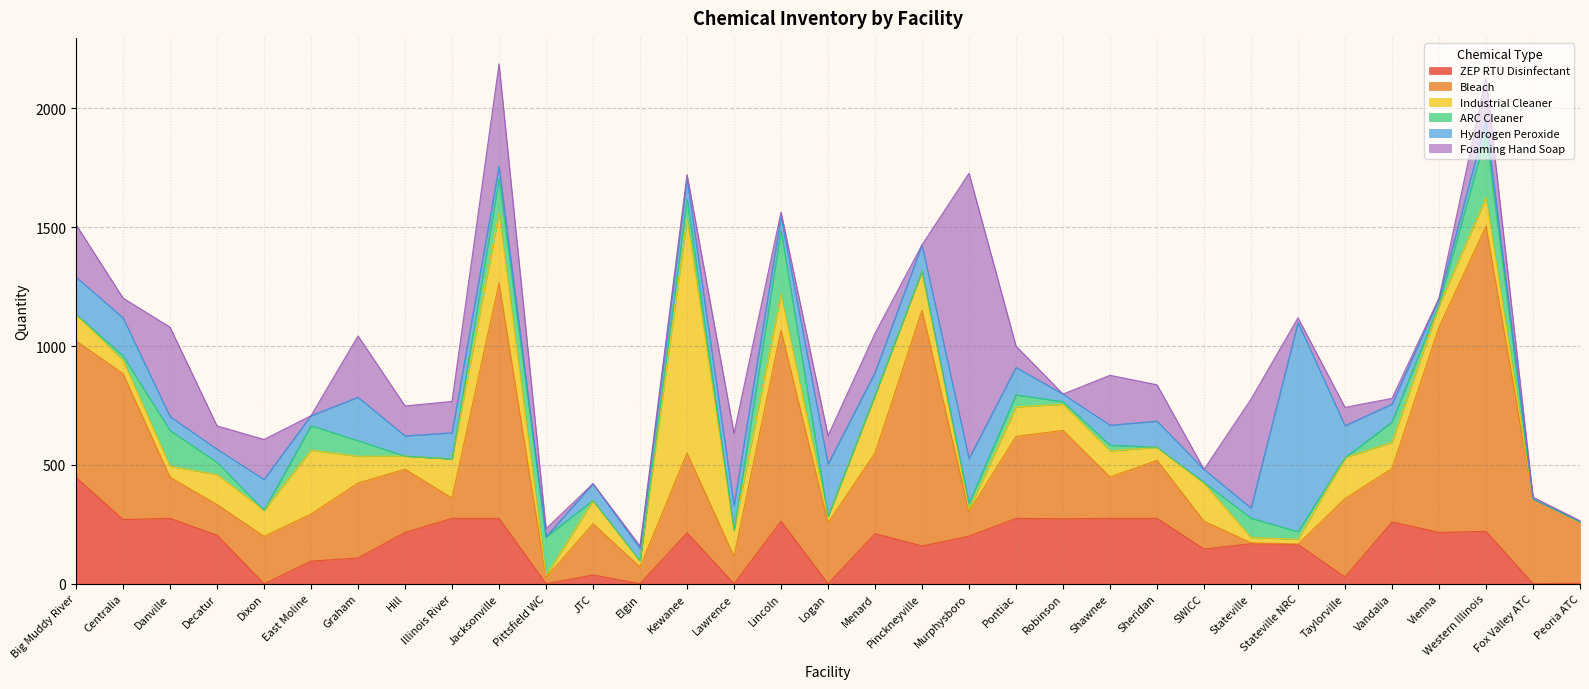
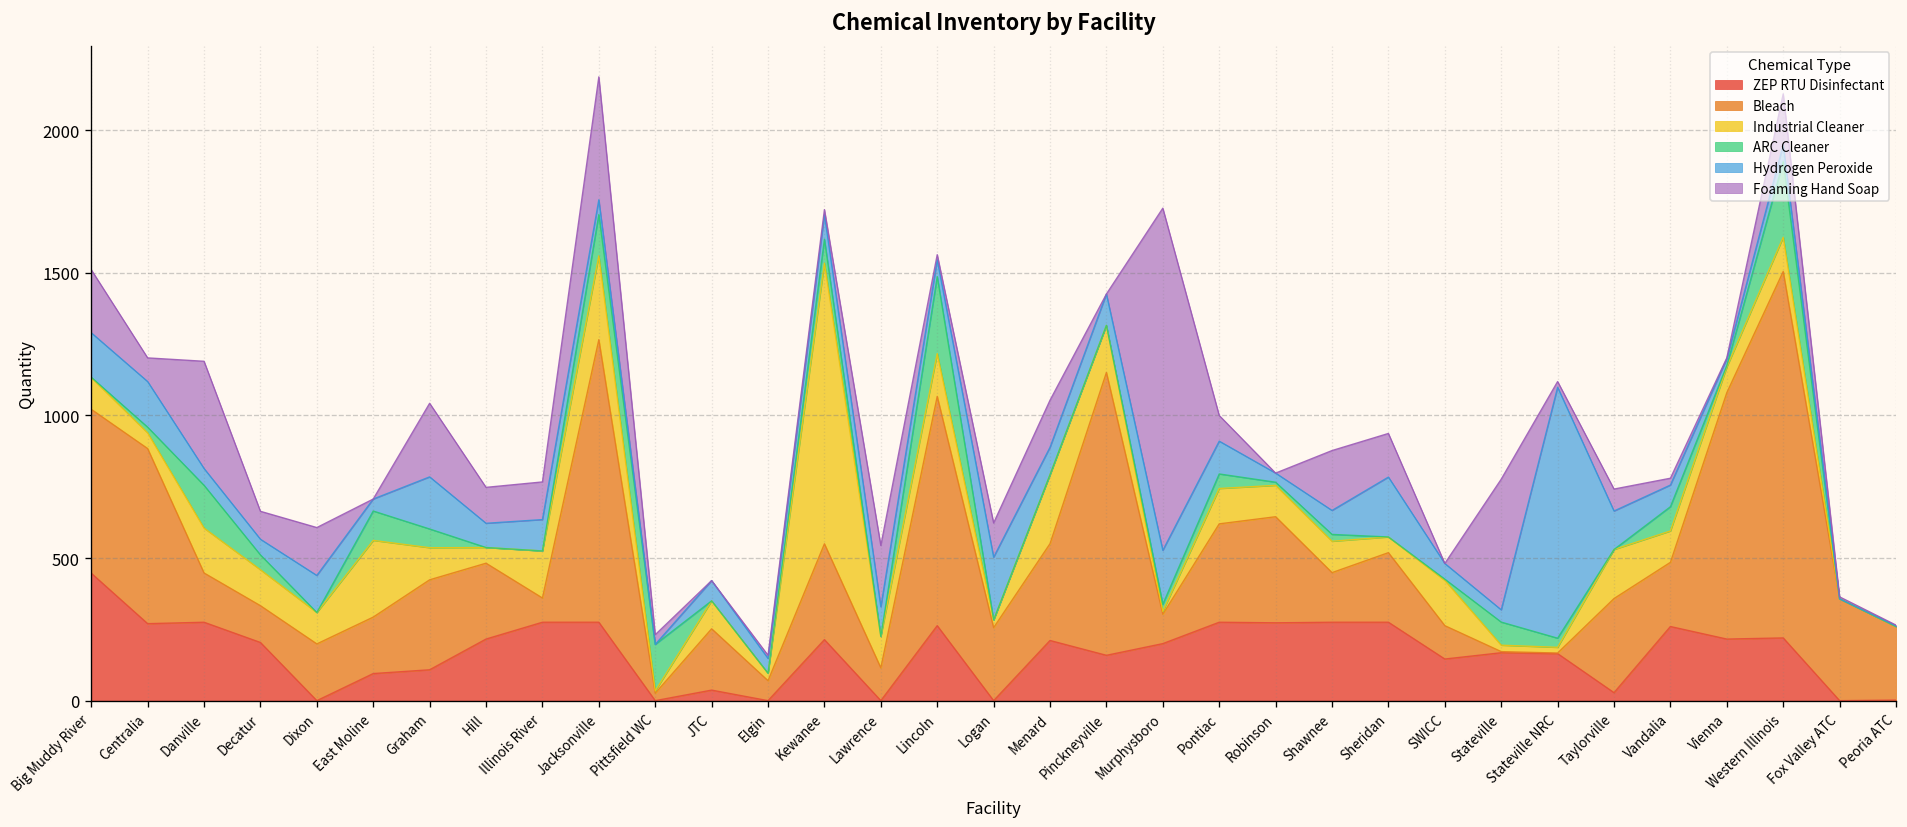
Industrial Cleaner, Danville: 50 -> 160
Foaming Hand Soap, Lawrence: 300 -> 220
Hydrogen Peroxide, Sheridan: 110 -> 210
